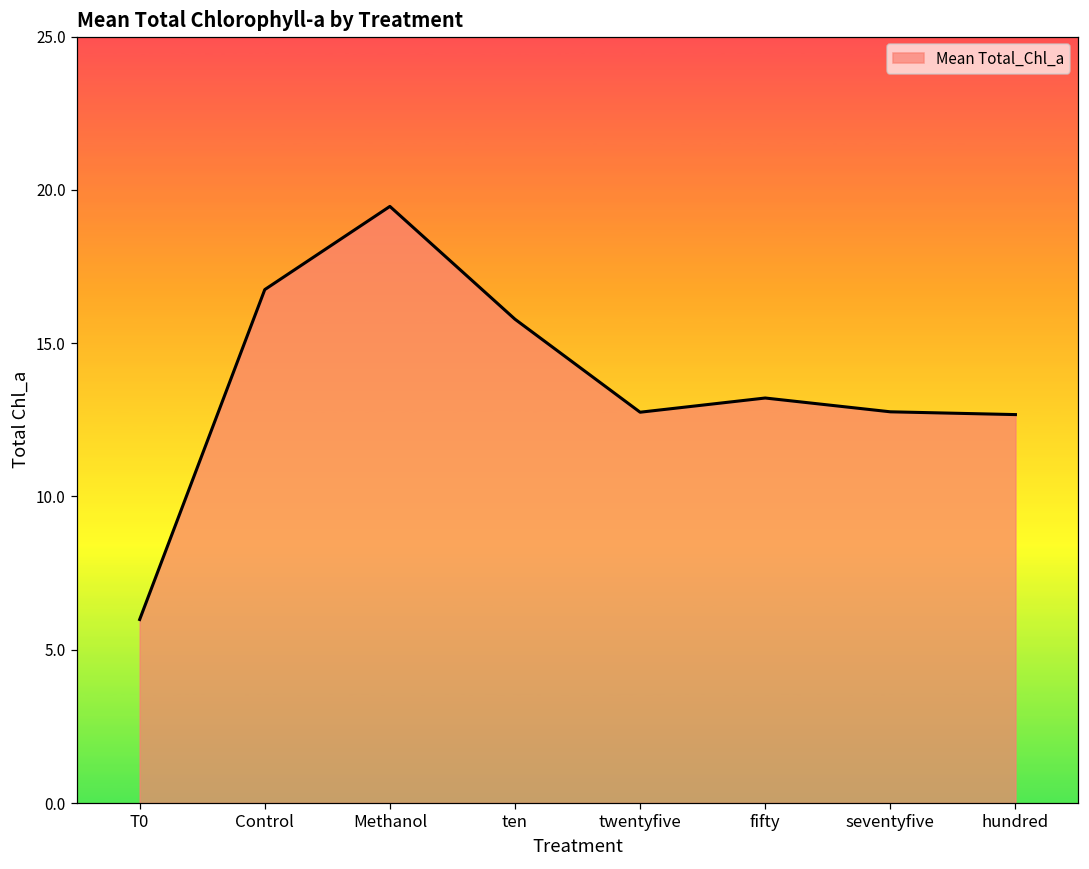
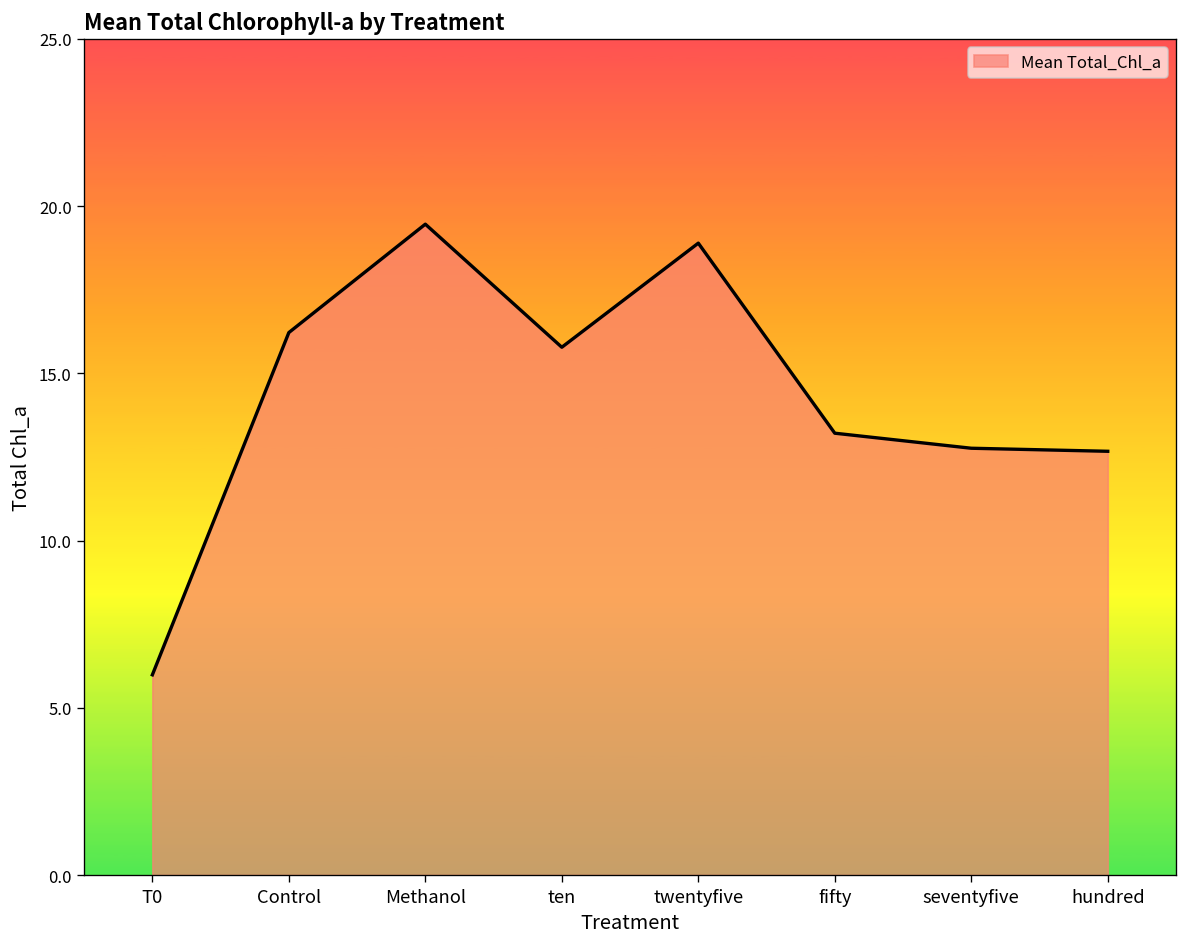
Control: 16.7 -> 16.2
twentyfive: 12.7 -> 18.9
